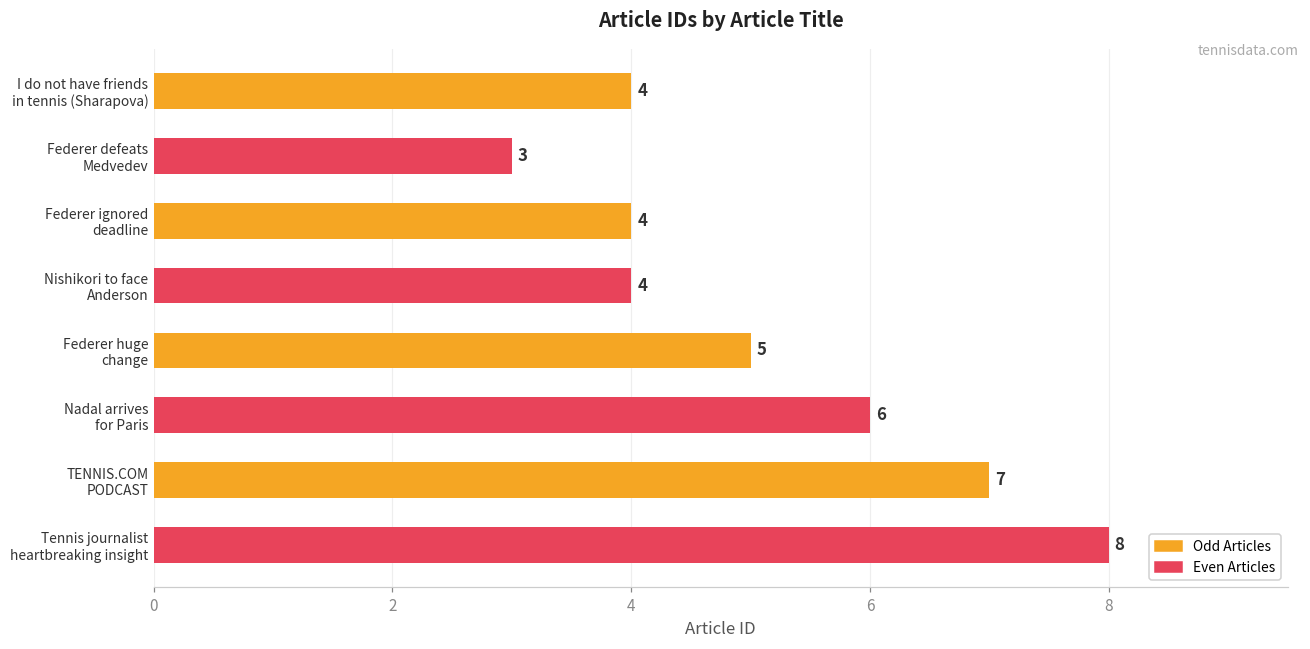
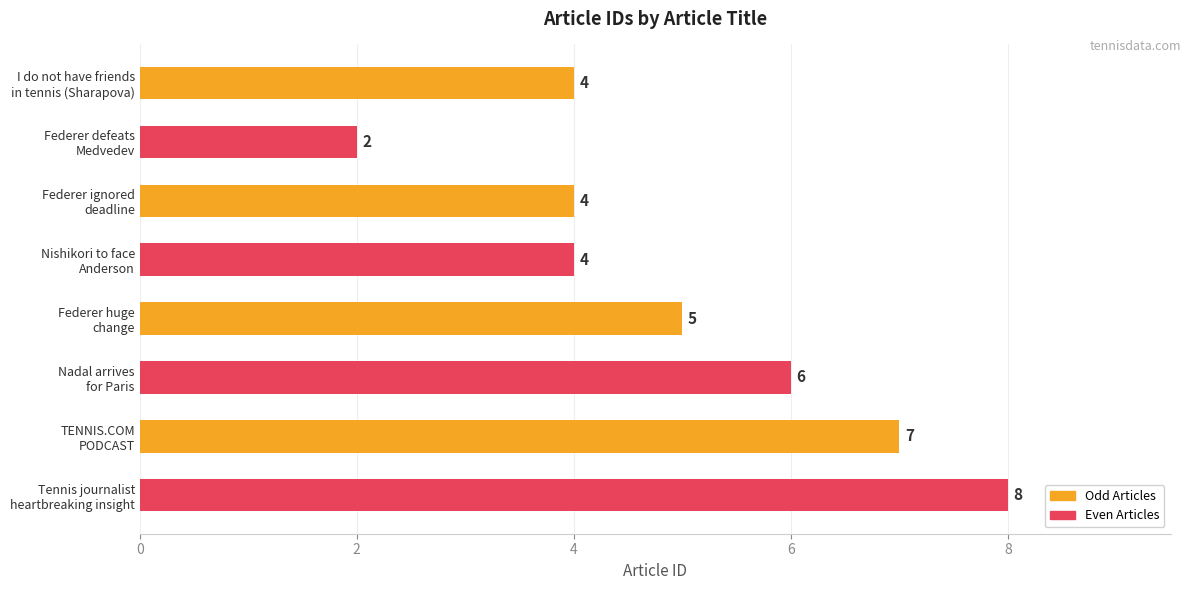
Federer defeats Medvedev: 3 -> 2
